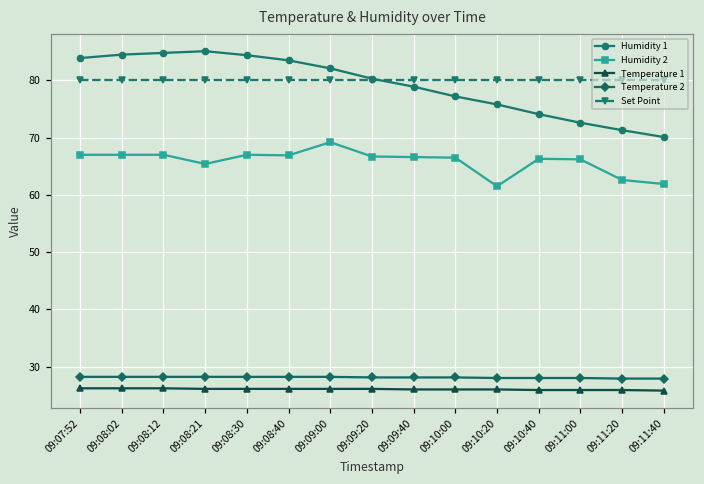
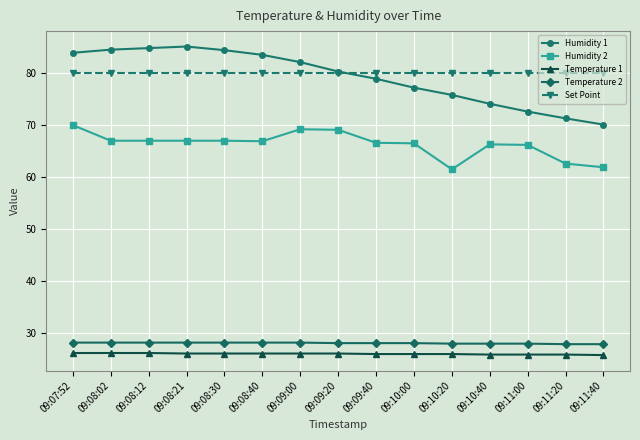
Humidity 2, 09:07:52: 67 -> 70
Humidity 2, 09:08:21: 65 -> 67
Humidity 2, 09:09:20: 67 -> 69
